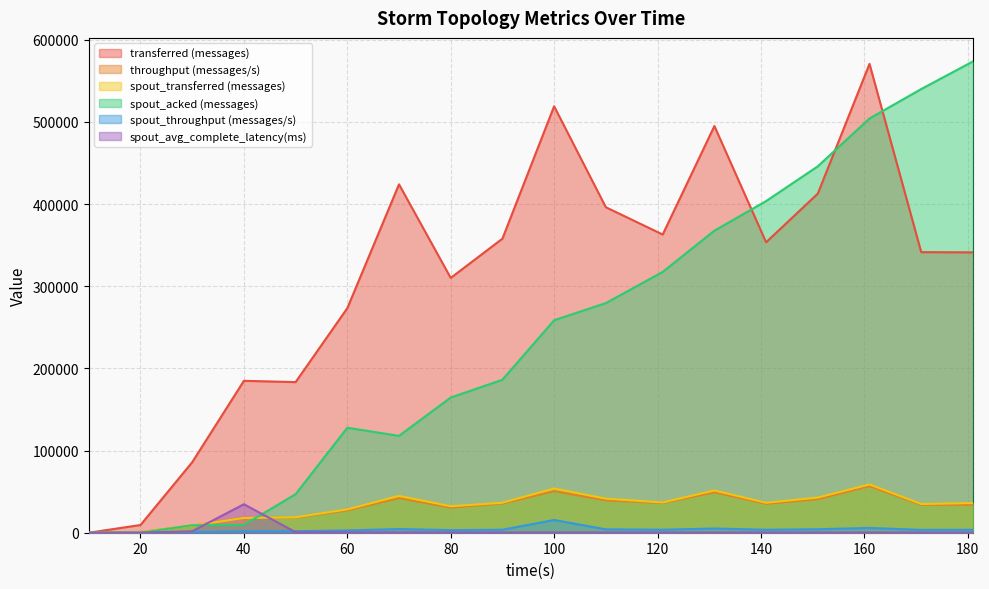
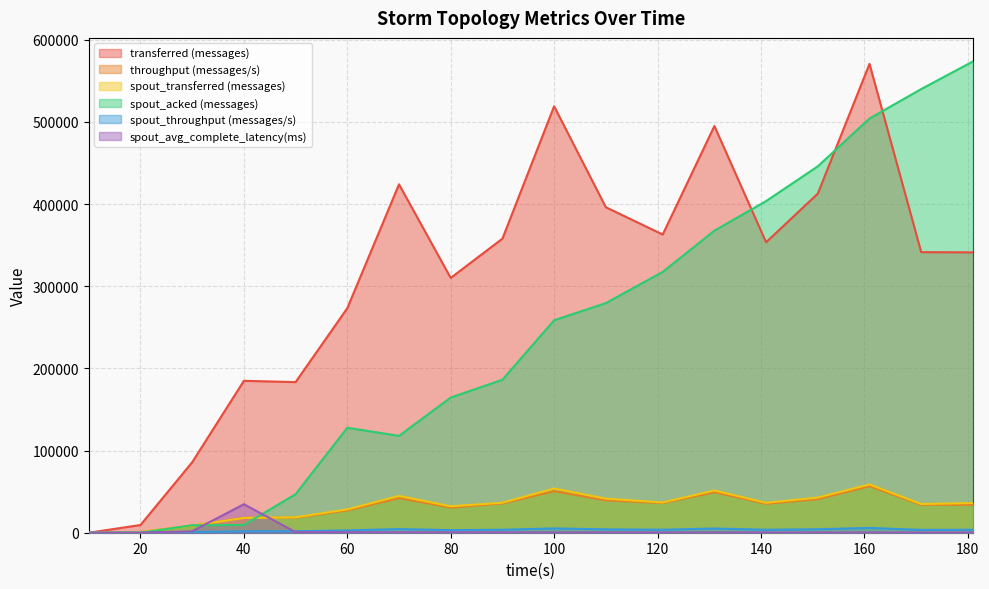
spout_throughput (messages/s), 100: 20000 -> 10000
